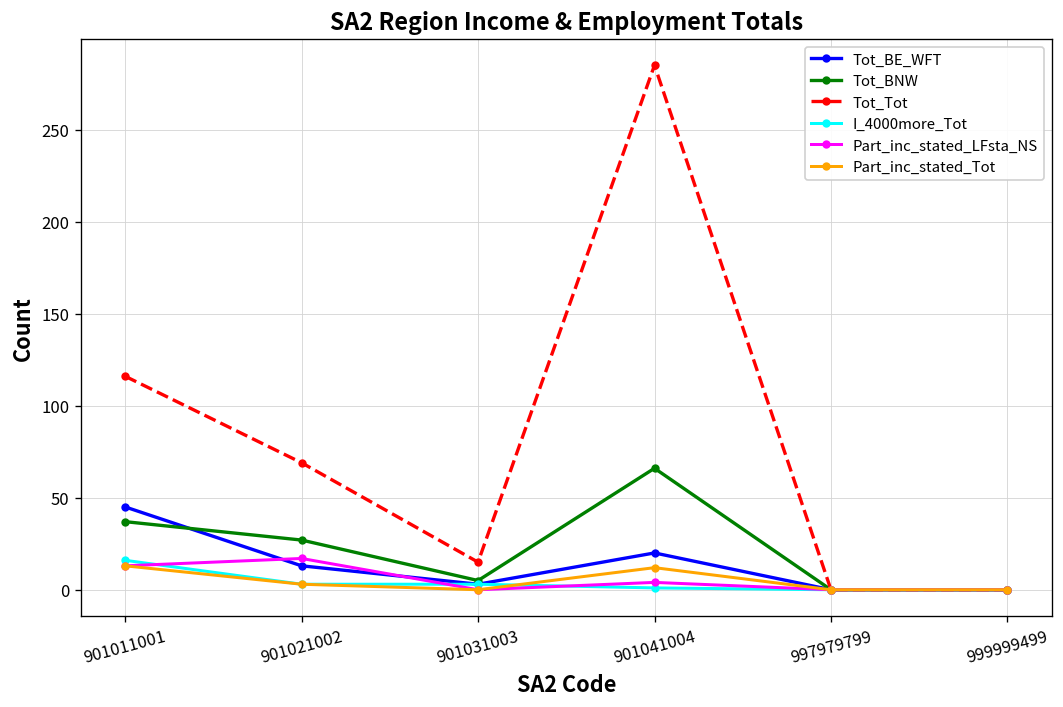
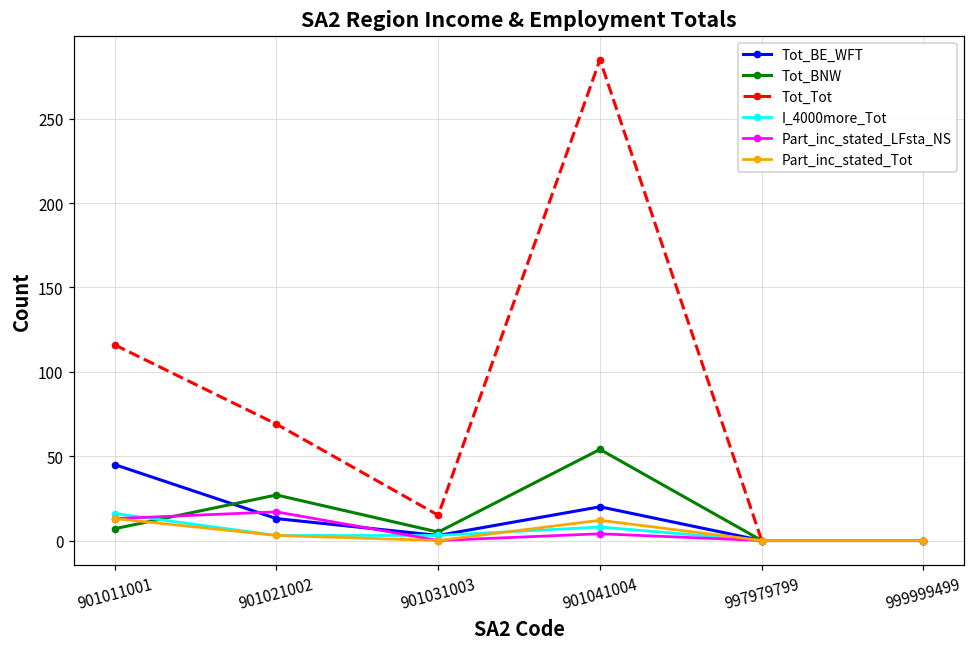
Tot_BNW, 901011001: 37 -> 7
Tot_BNW, 901041004: 66 -> 54
I_4000more_Tot, 901041004: 1 -> 8
